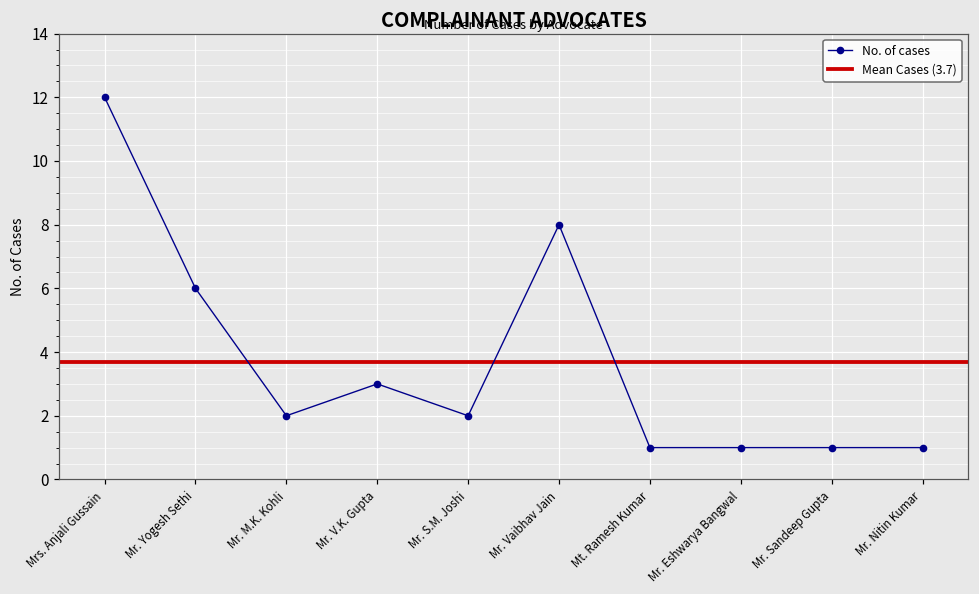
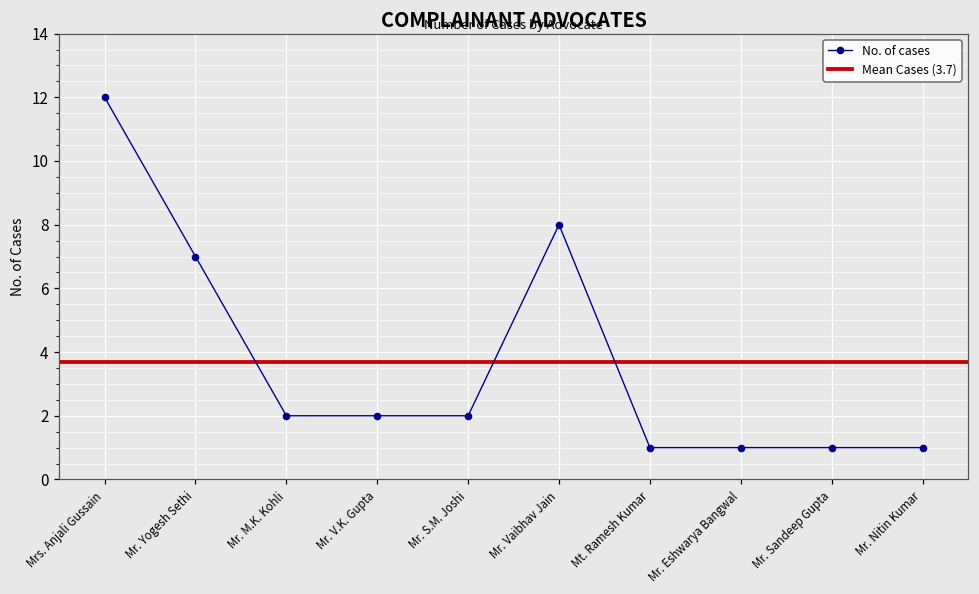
Mr. Yogesh Sethi: 6 -> 7
Mr. V.K. Gupta: 3 -> 2
